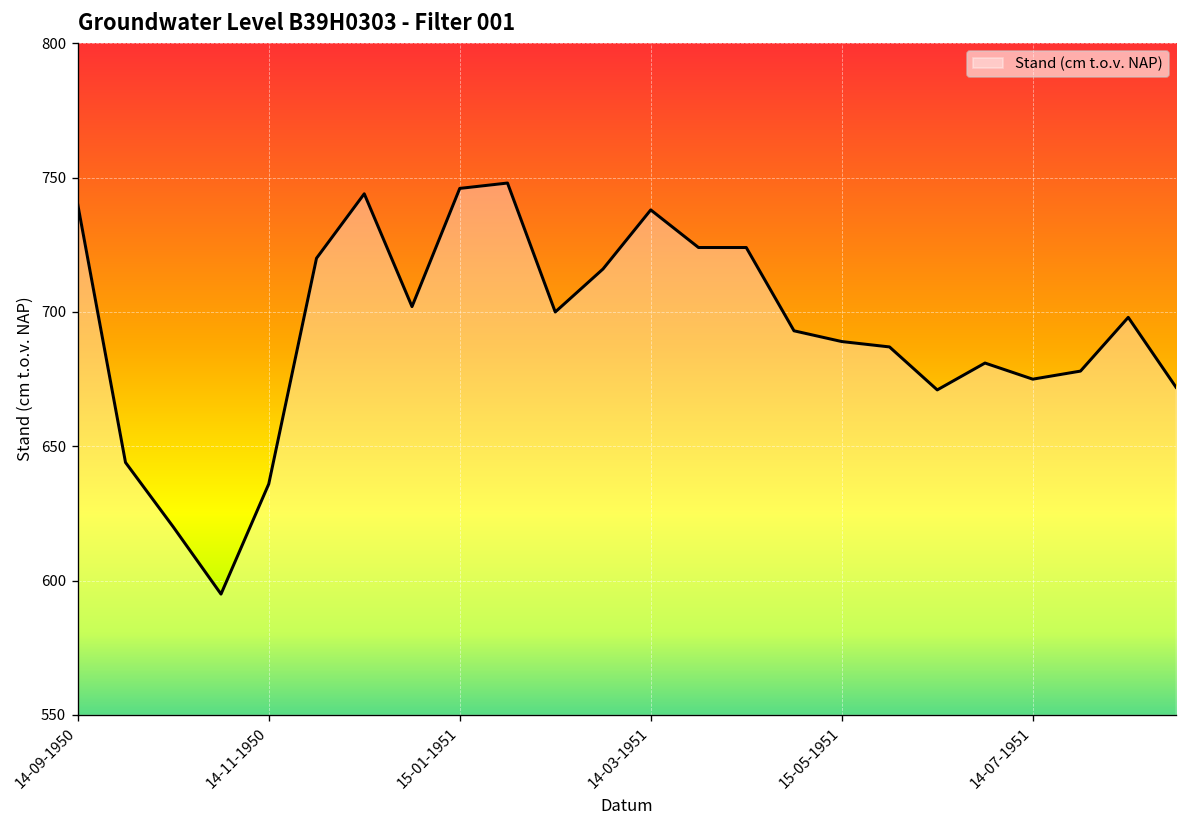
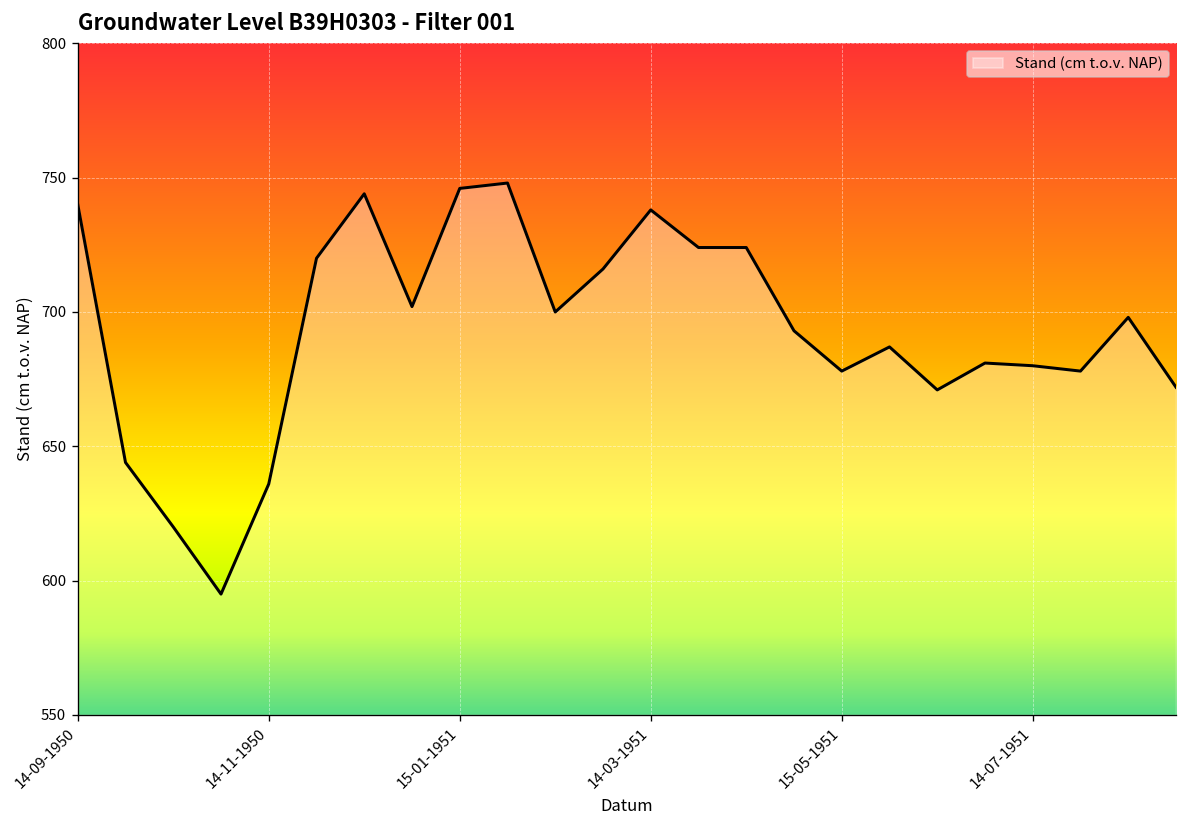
15-05-1951: 689 -> 678
14-07-1951: 675 -> 680
